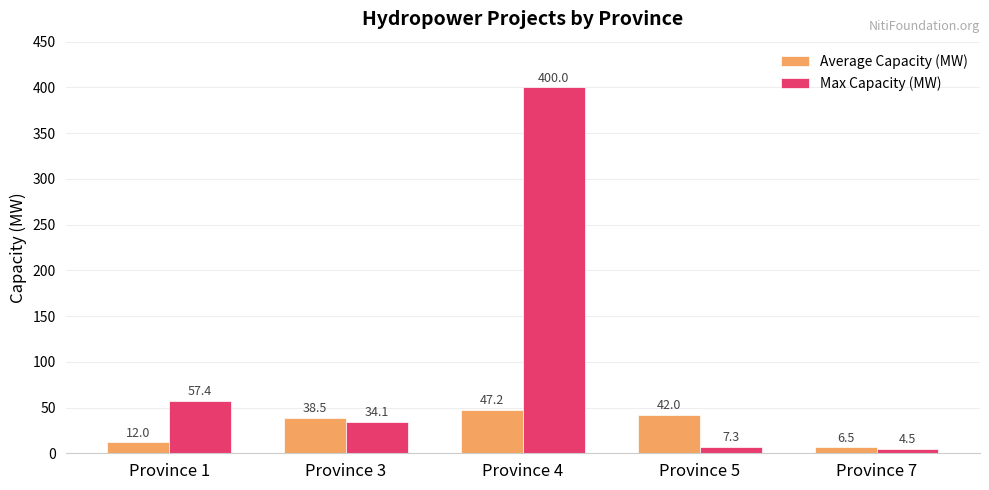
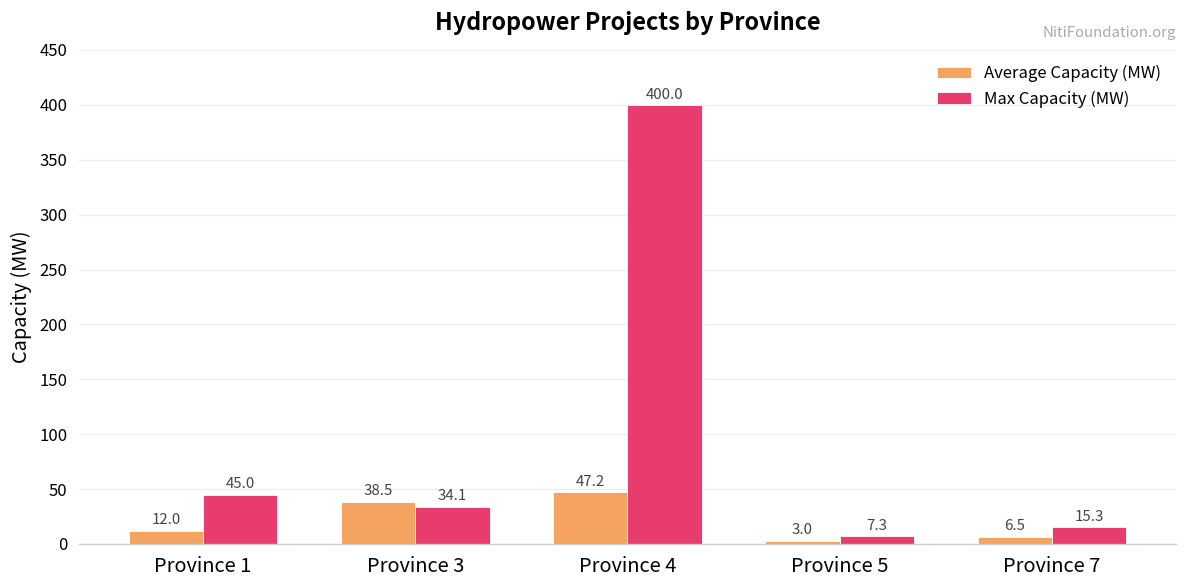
Max Capacity (MW), Province 1: 57.4 -> 45.0
Average Capacity (MW), Province 5: 42.0 -> 3.0
Max Capacity (MW), Province 7: 4.5 -> 15.3
